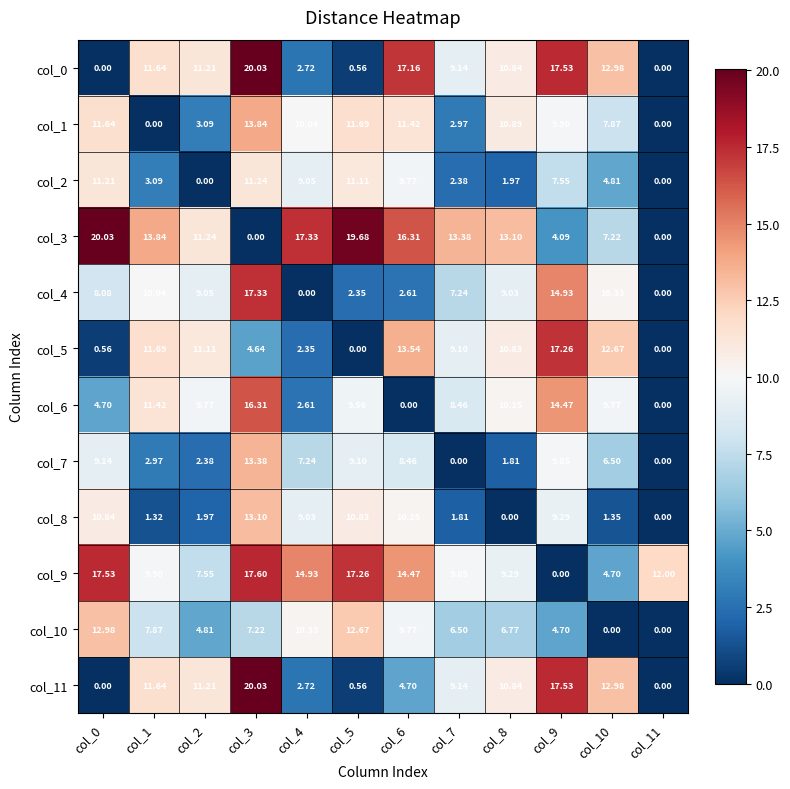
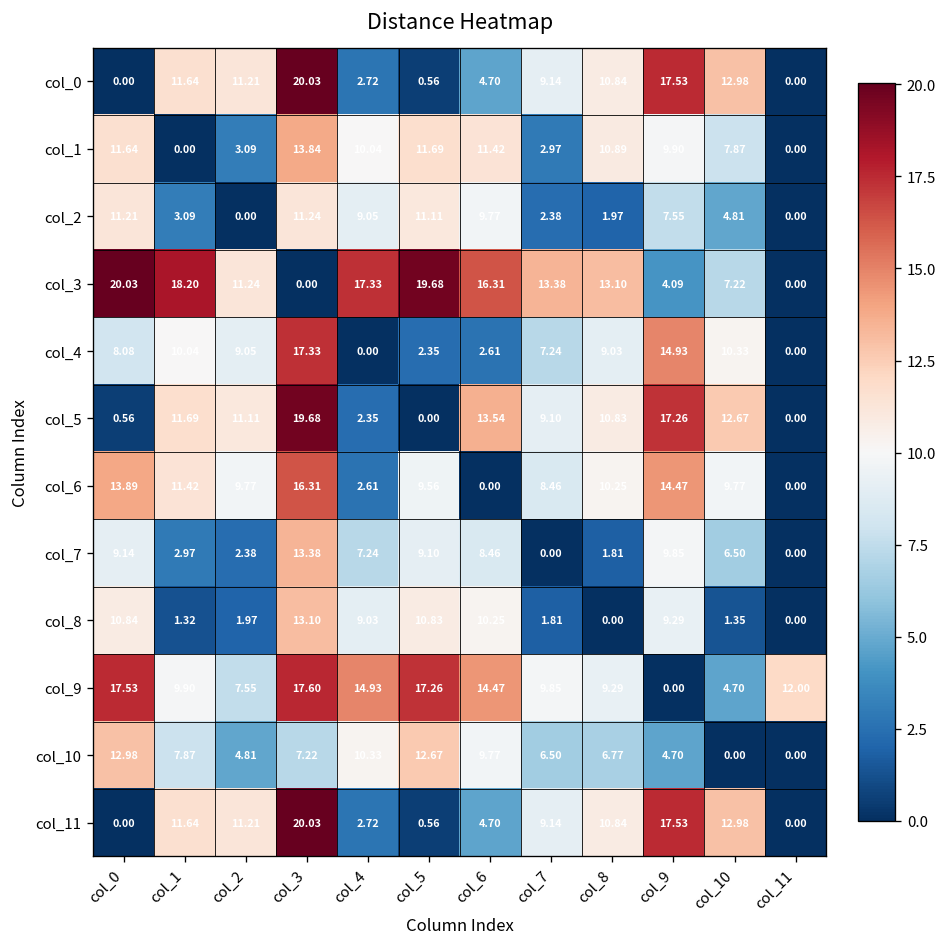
col_0, col_6: 17.16 -> 4.70
col_3, col_1: 13.84 -> 18.20
col_5, col_3: 4.64 -> 19.68
col_6, col_0: 4.70 -> 13.89
